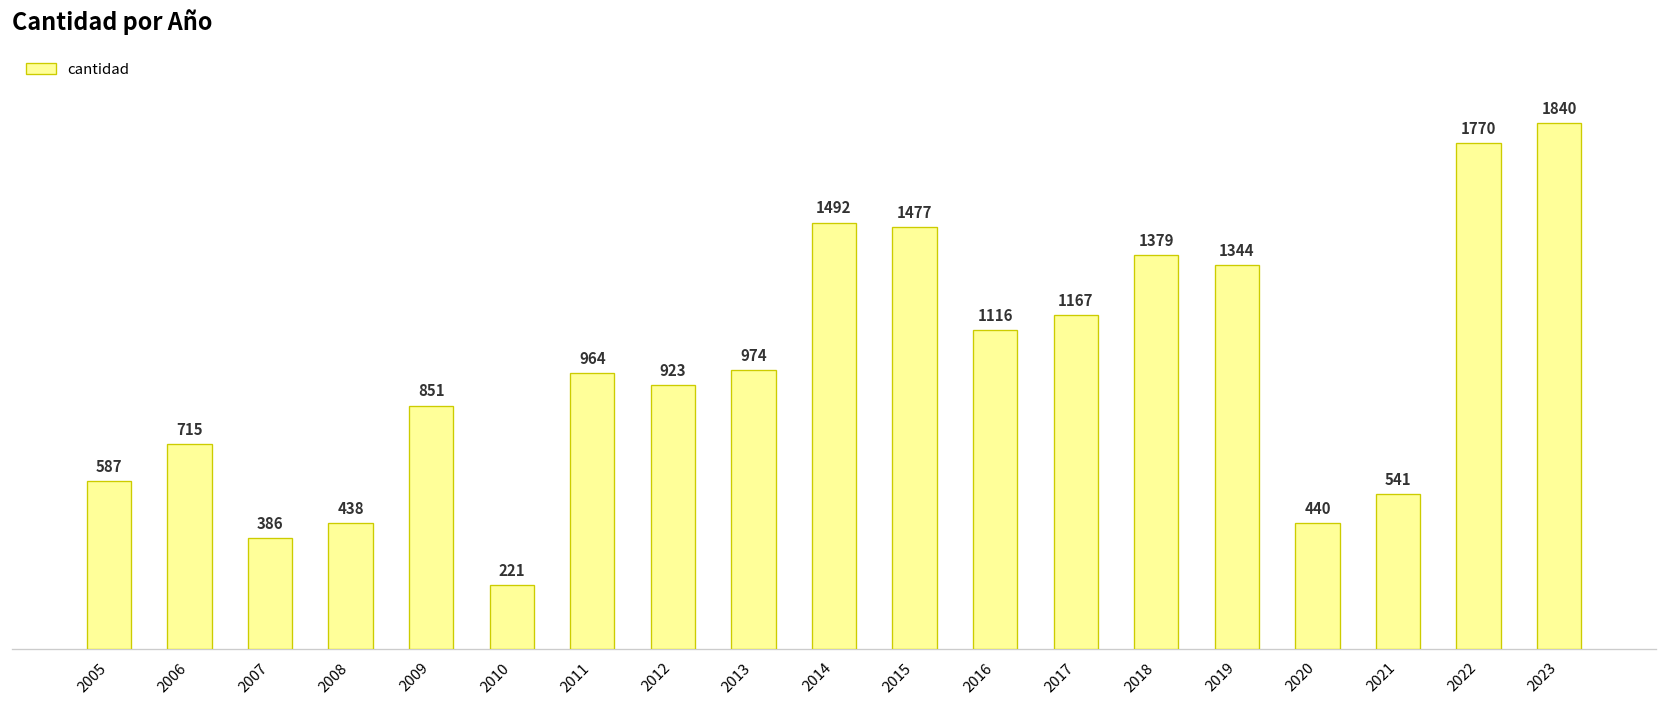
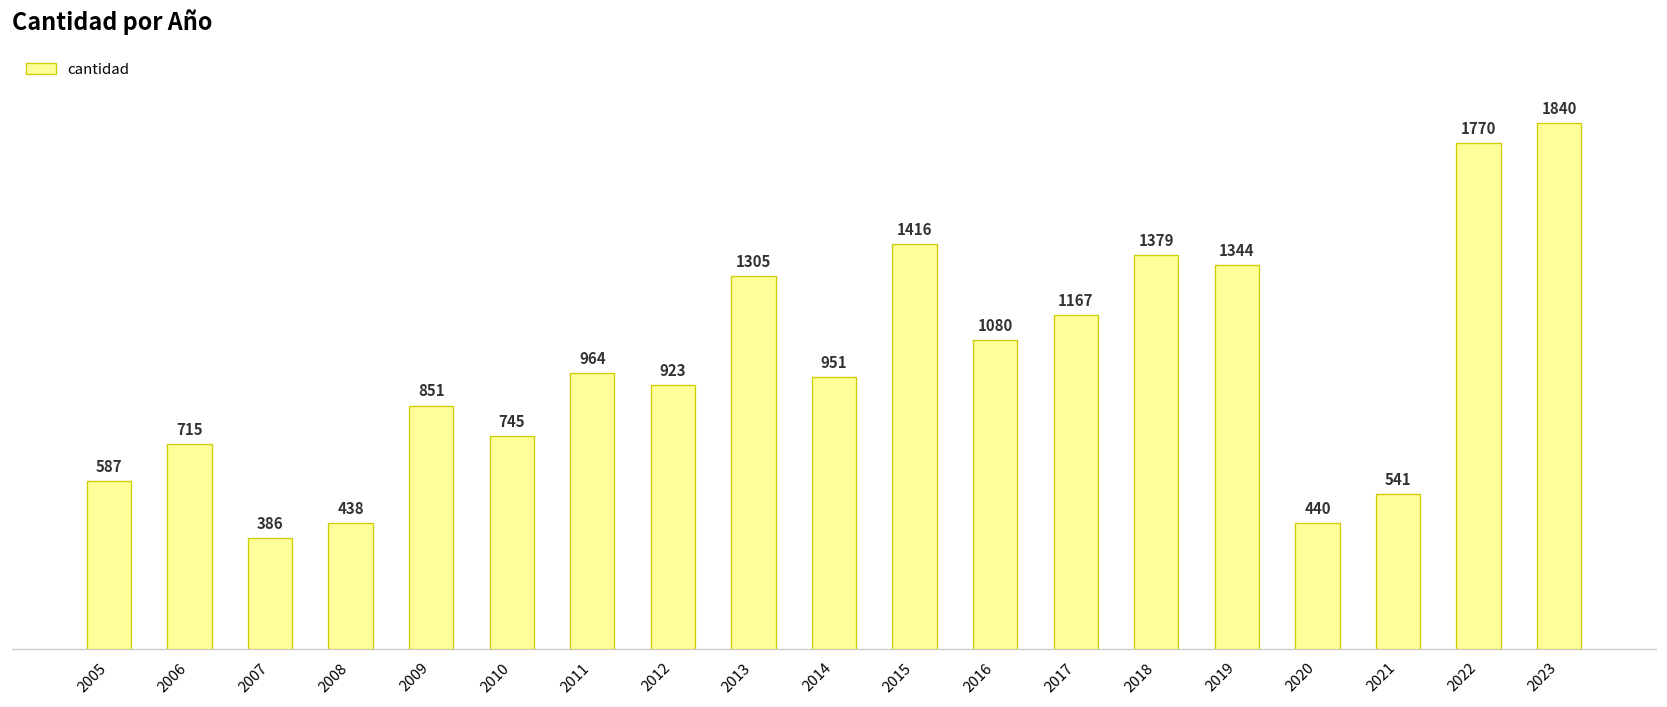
2010: 221 -> 745
2013: 974 -> 1305
2014: 1492 -> 951
2015: 1477 -> 1416
2016: 1116 -> 1080
